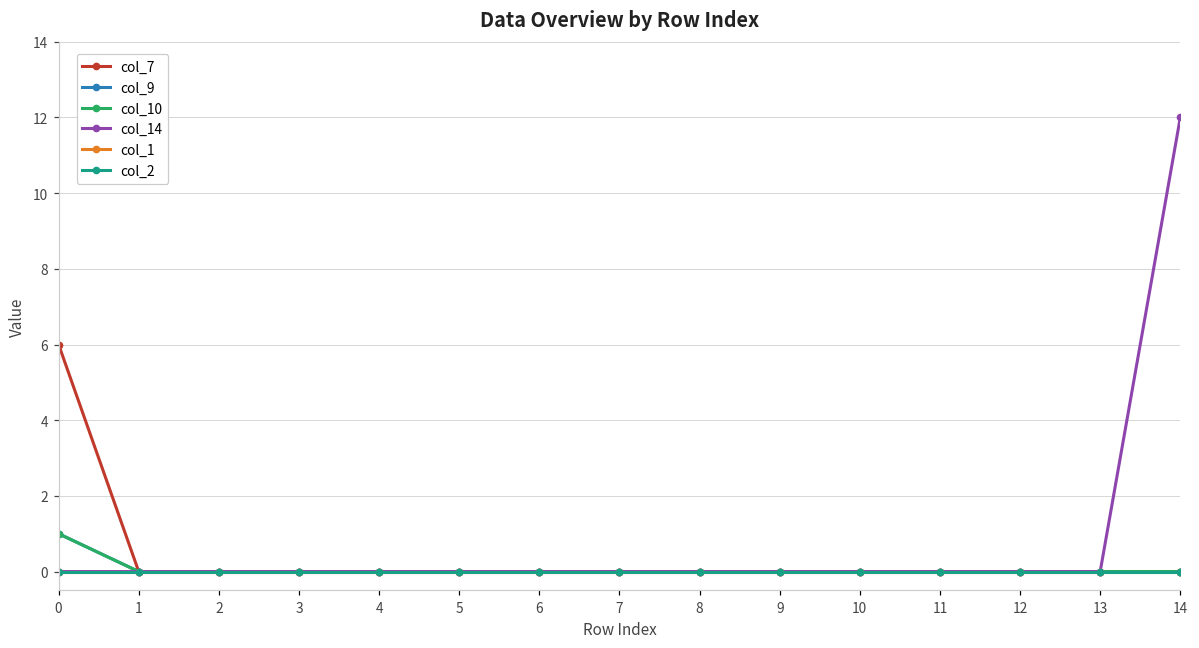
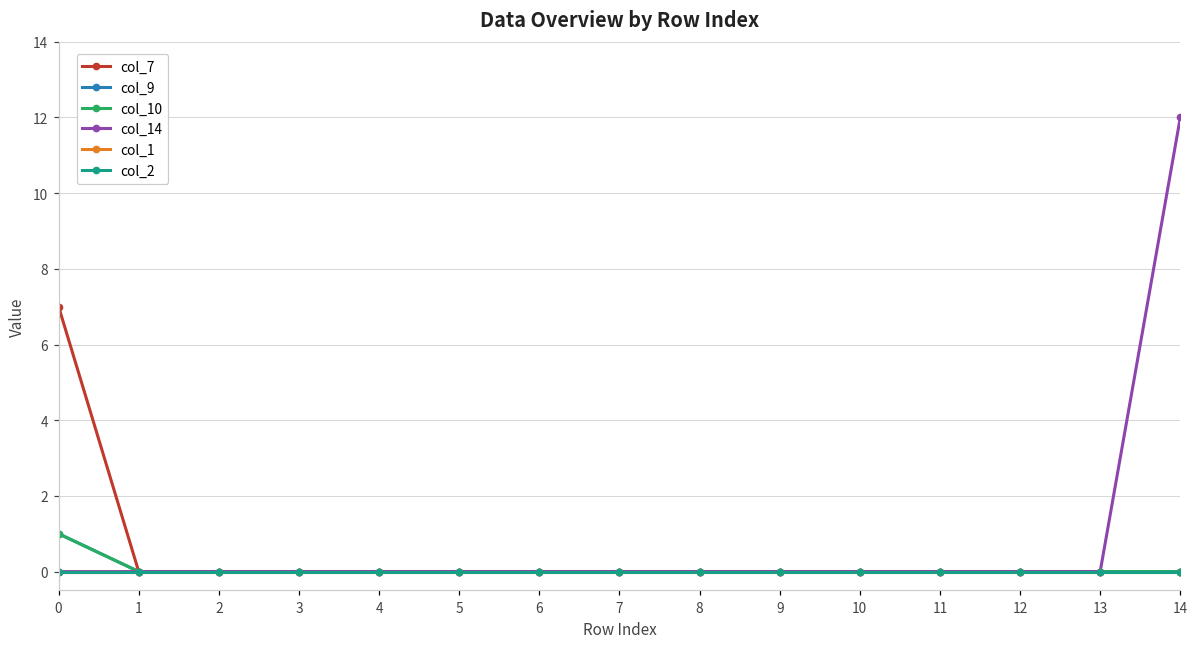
col_7, 0: 6 -> 7
